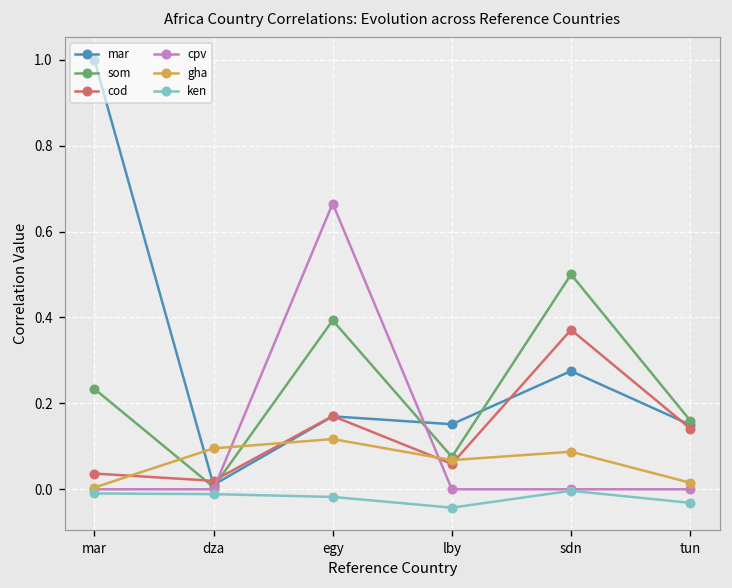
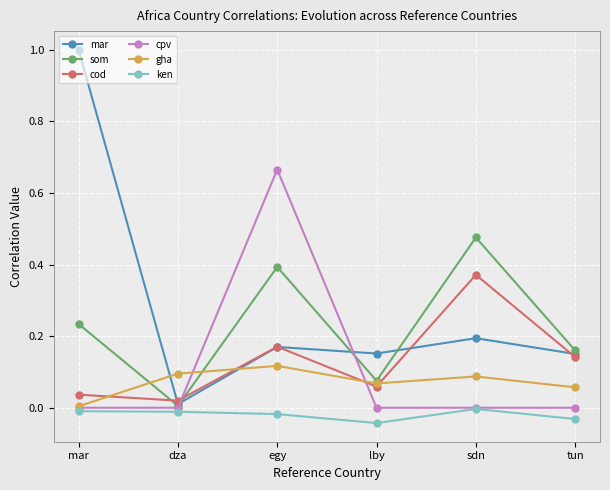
mar, sdn: 0.28 -> 0.19
som, sdn: 0.50 -> 0.48
gha, tun: 0.02 -> 0.06
